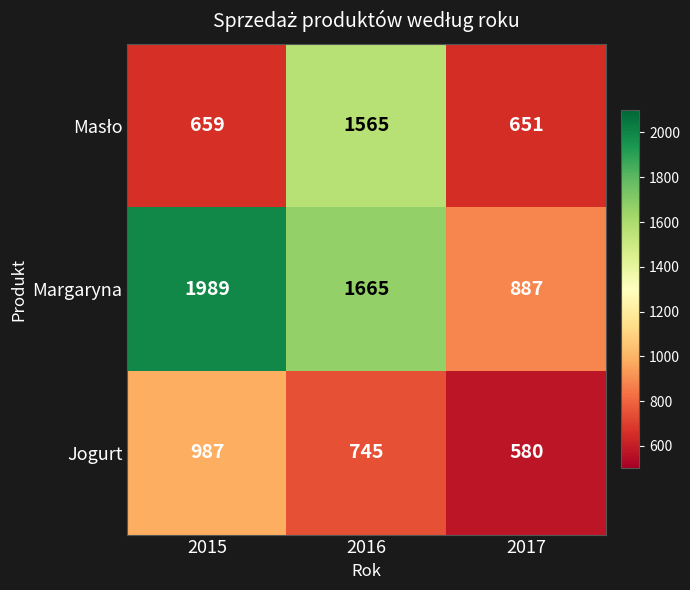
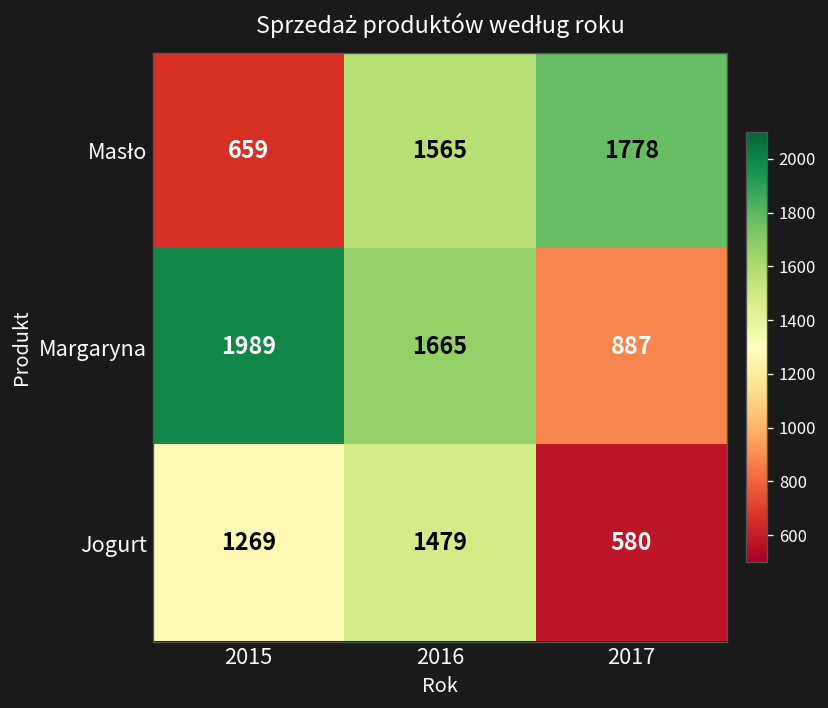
Masło, 2017: 651 -> 1778
Jogurt, 2015: 987 -> 1269
Jogurt, 2016: 745 -> 1479
